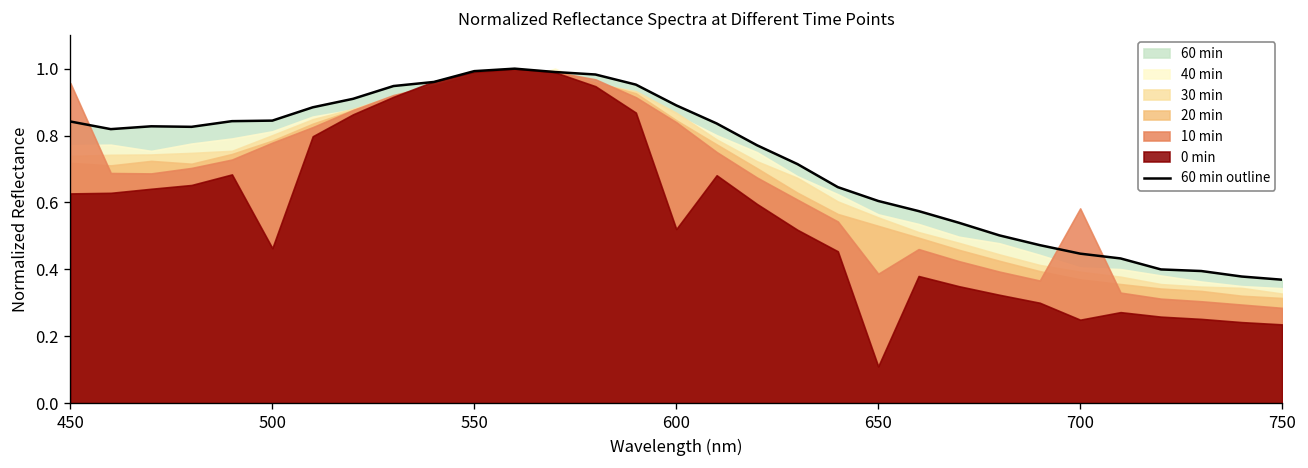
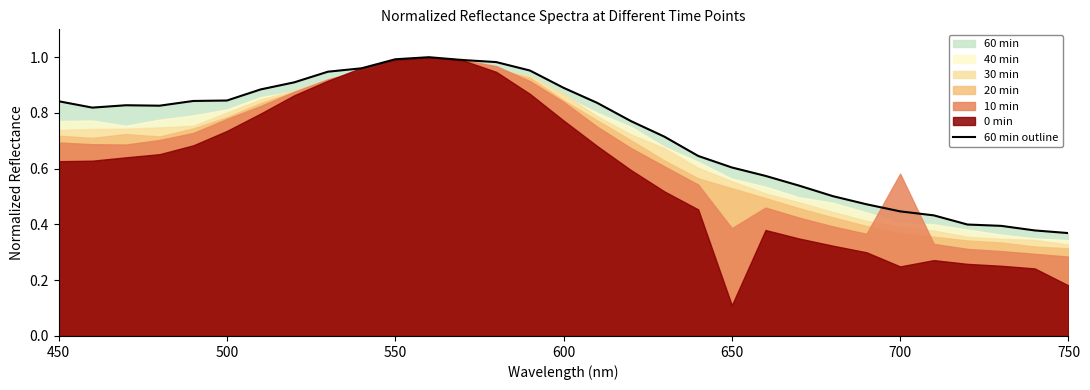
10 min, 450: 0.96 -> 0.69
0 min, 500: 0.46 -> 0.74
0 min, 600: 0.52 -> 0.77
0 min, 750: 0.24 -> 0.18
